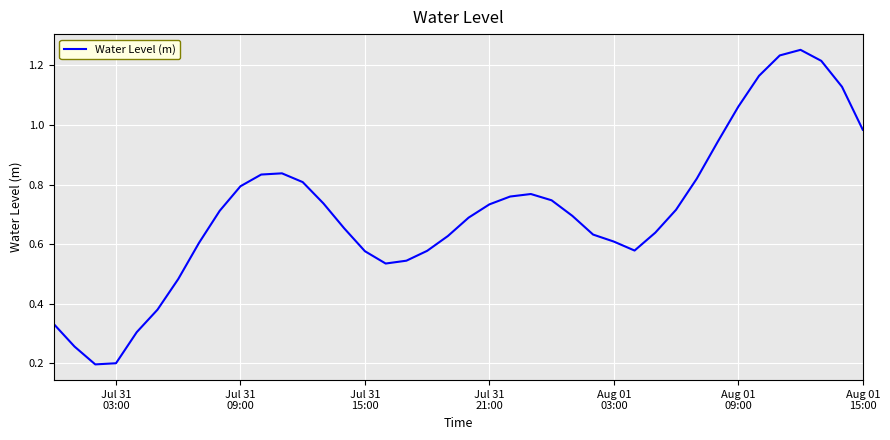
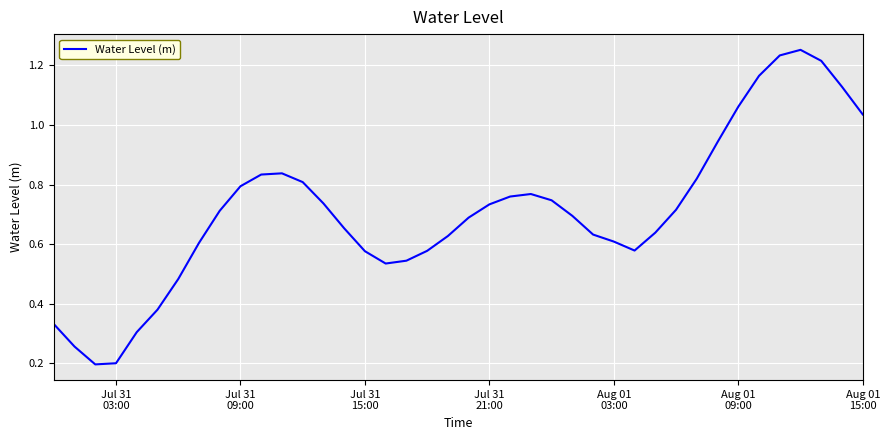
Aug 01 15:00: 0.98 -> 1.04
